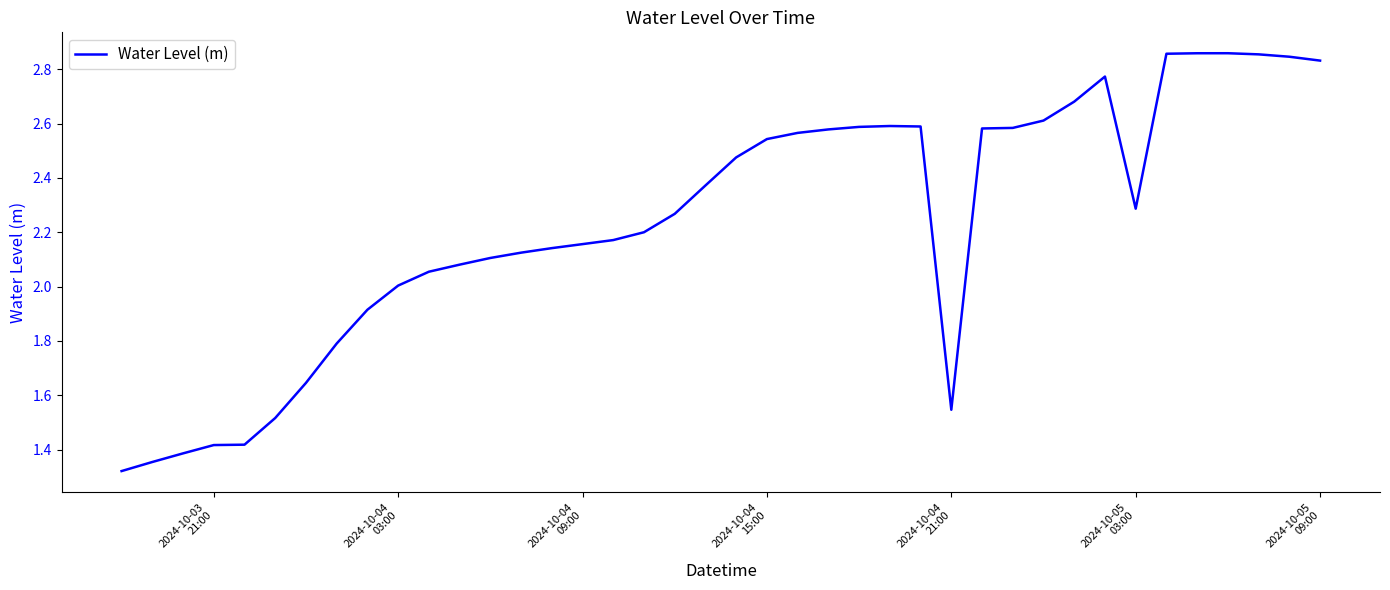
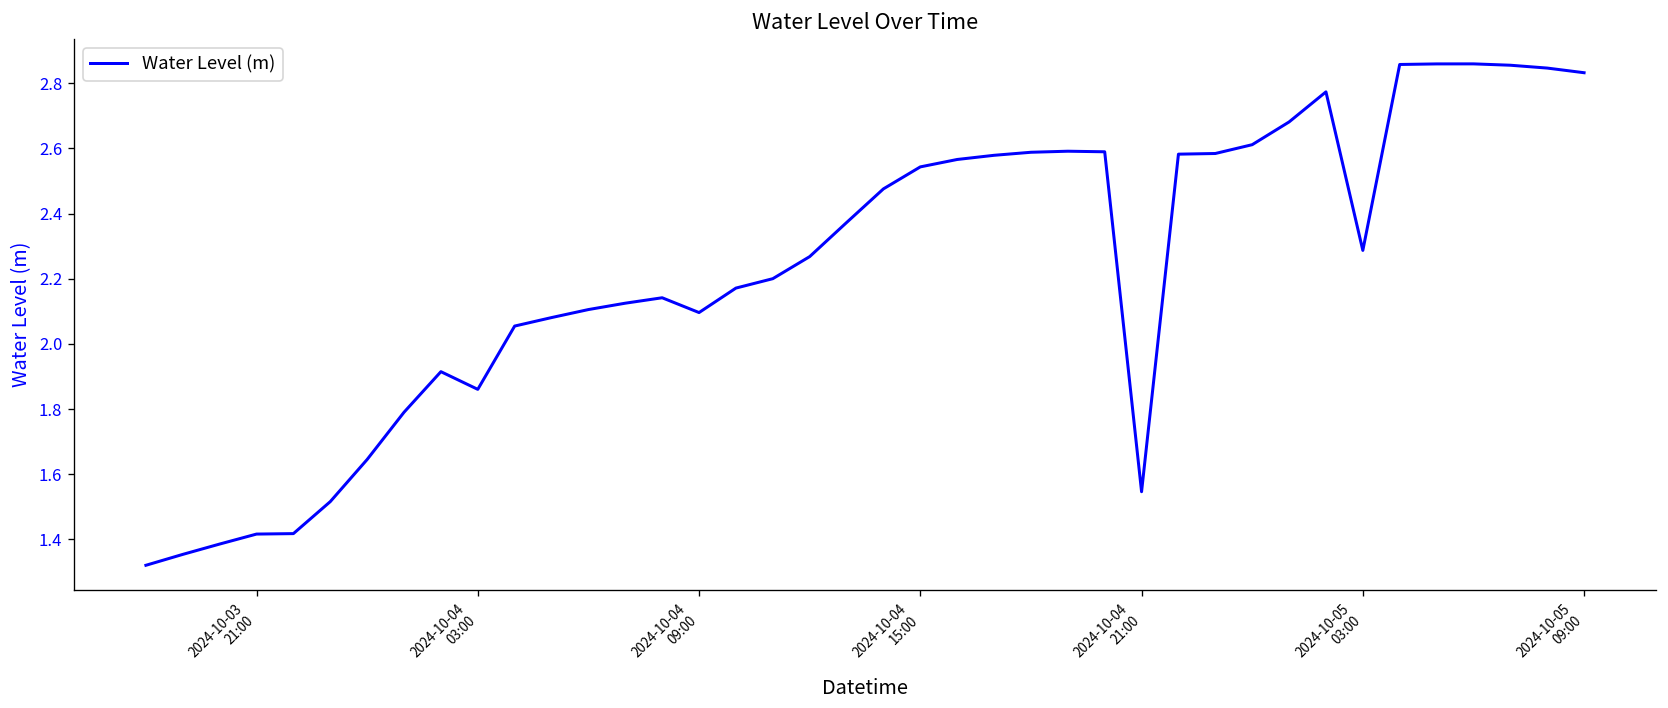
2024-10-04 03:00: 2.00 -> 1.86
2024-10-04 09:00: 2.16 -> 2.10
